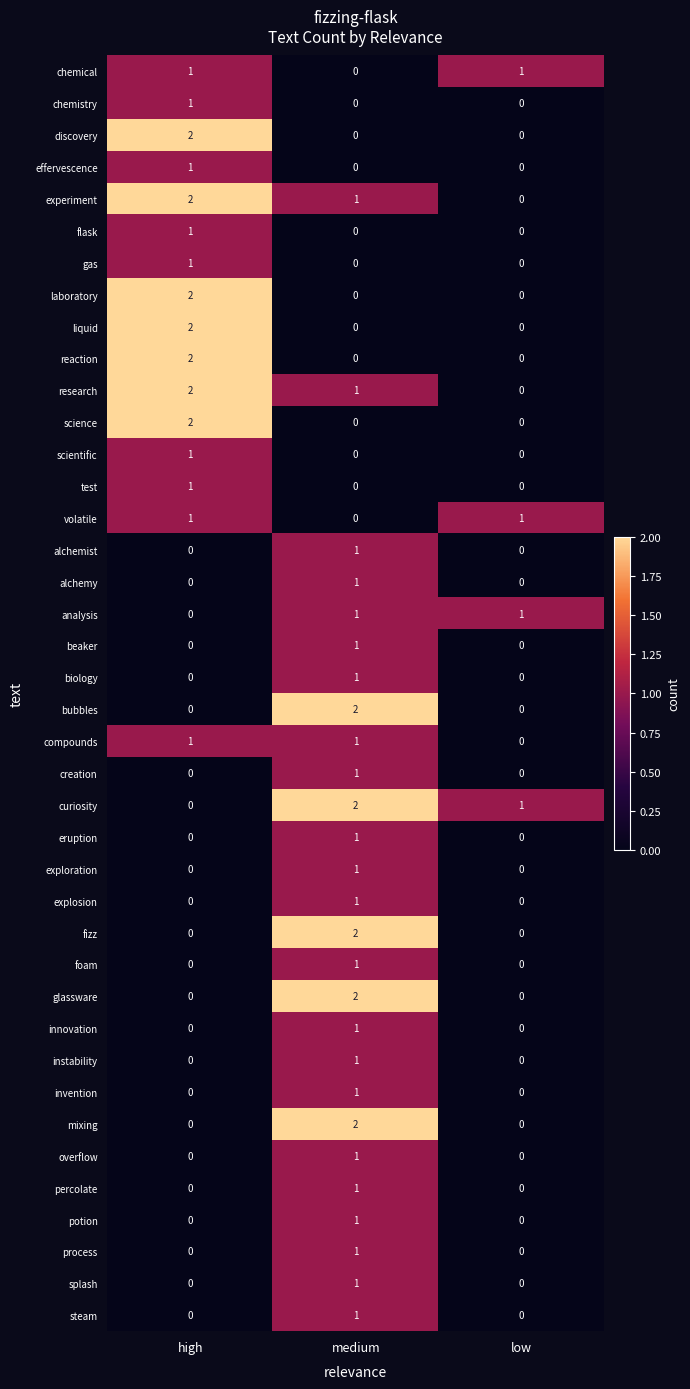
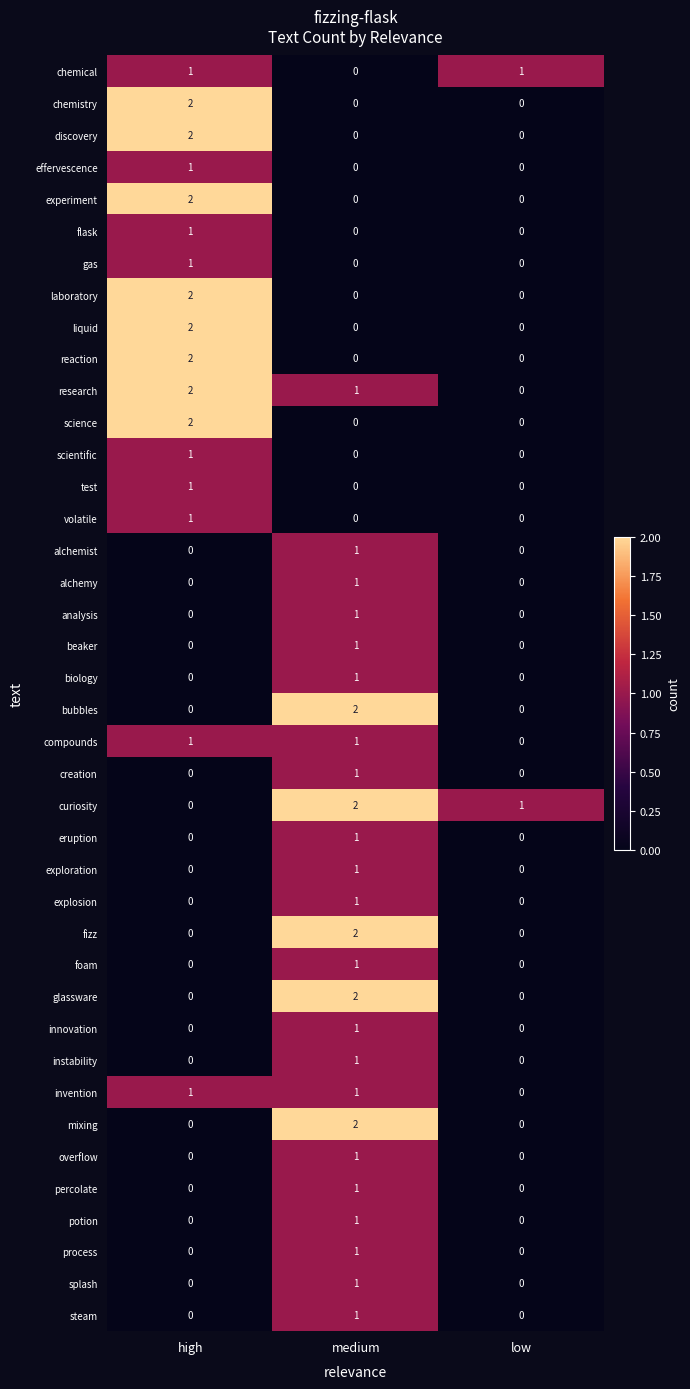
chemistry, high: 1 -> 2
experiment, medium: 1 -> 0
volatile, low: 1 -> 0
analysis, low: 1 -> 0
invention, high: 0 -> 1
